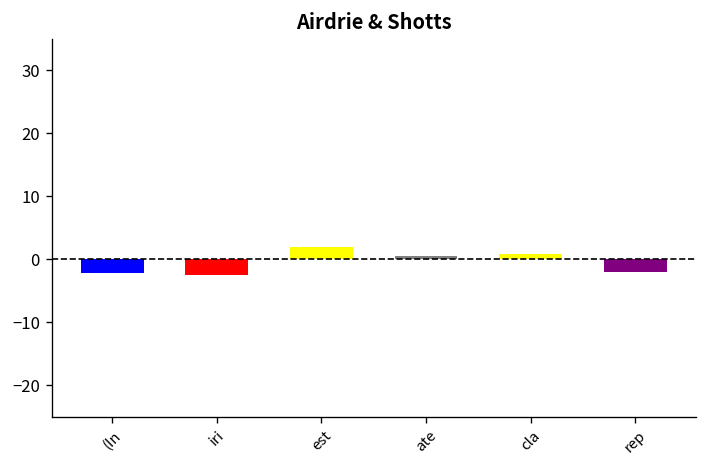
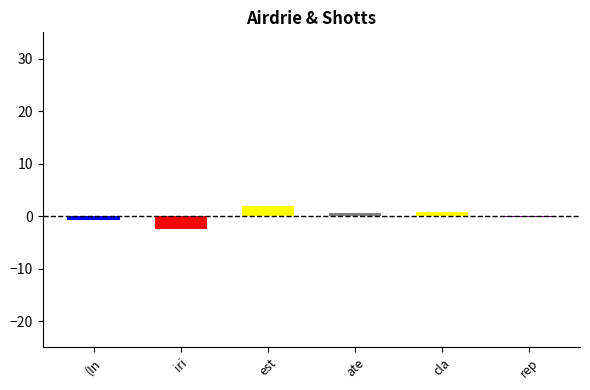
(In: -2 -> -1
rep: -2 -> 0
